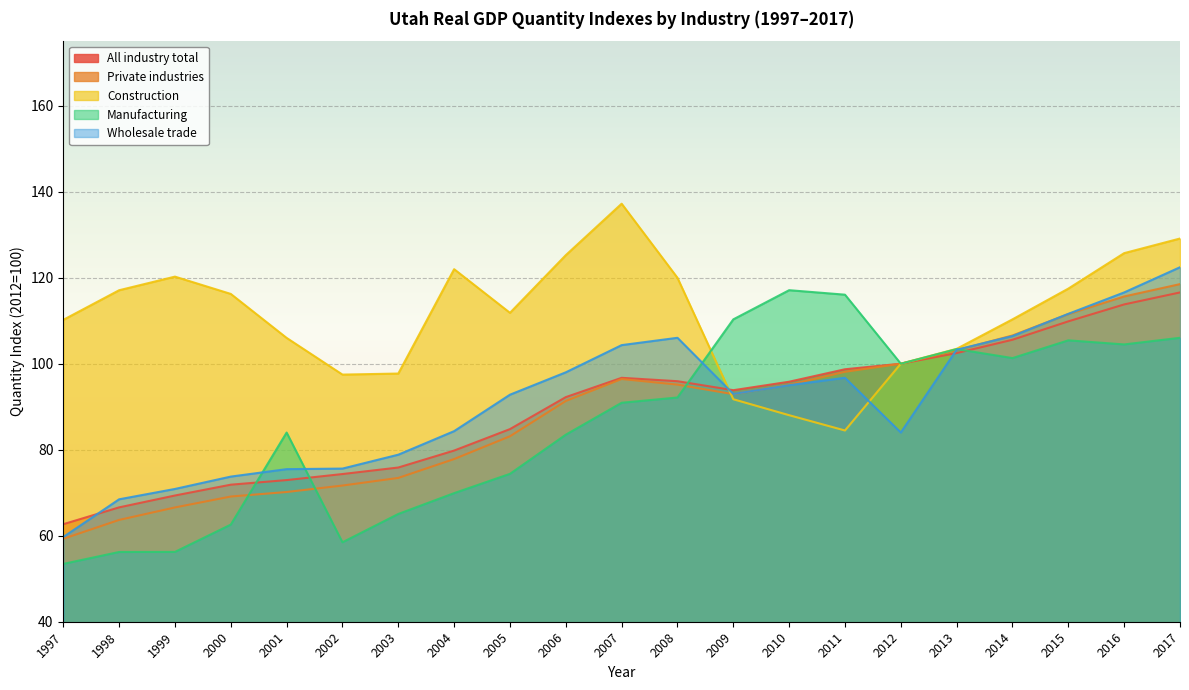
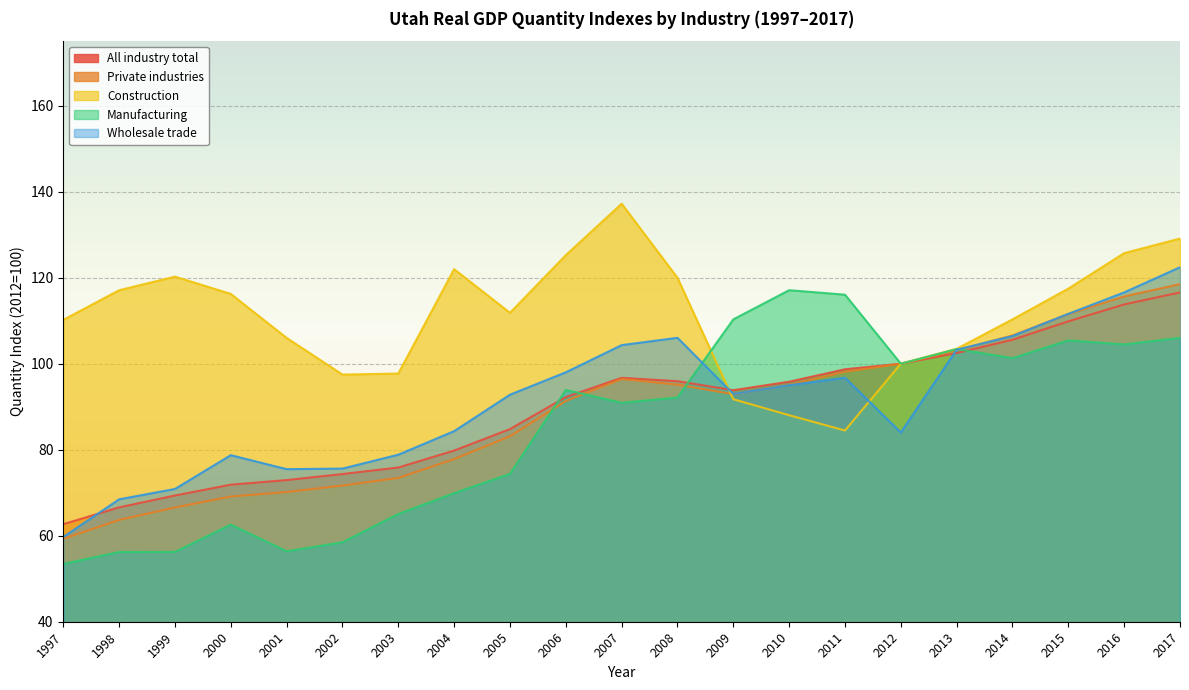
Wholesale trade, 2000: 74 -> 79
Manufacturing, 2001: 84 -> 56
Manufacturing, 2006: 83 -> 94
